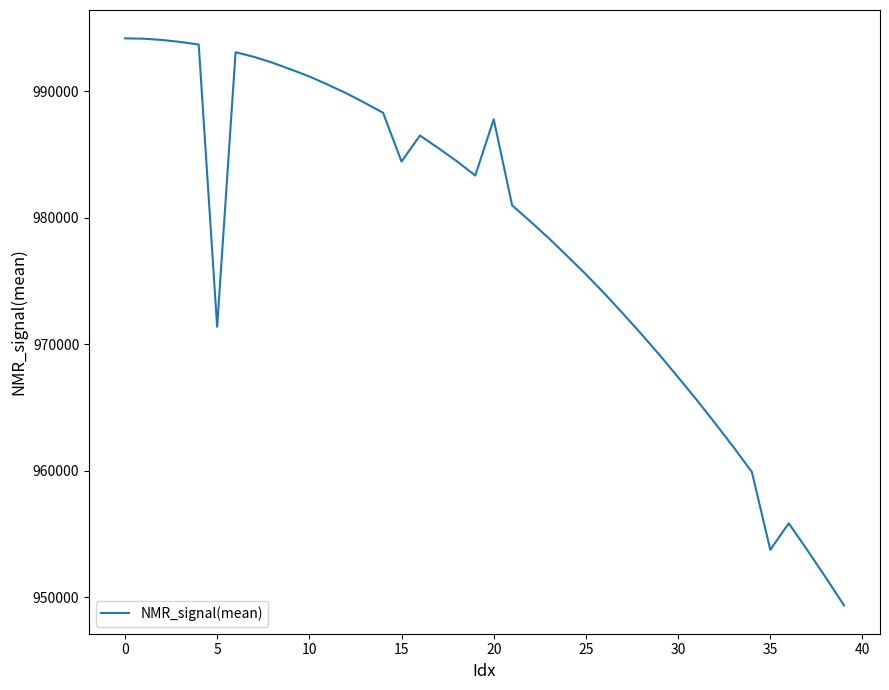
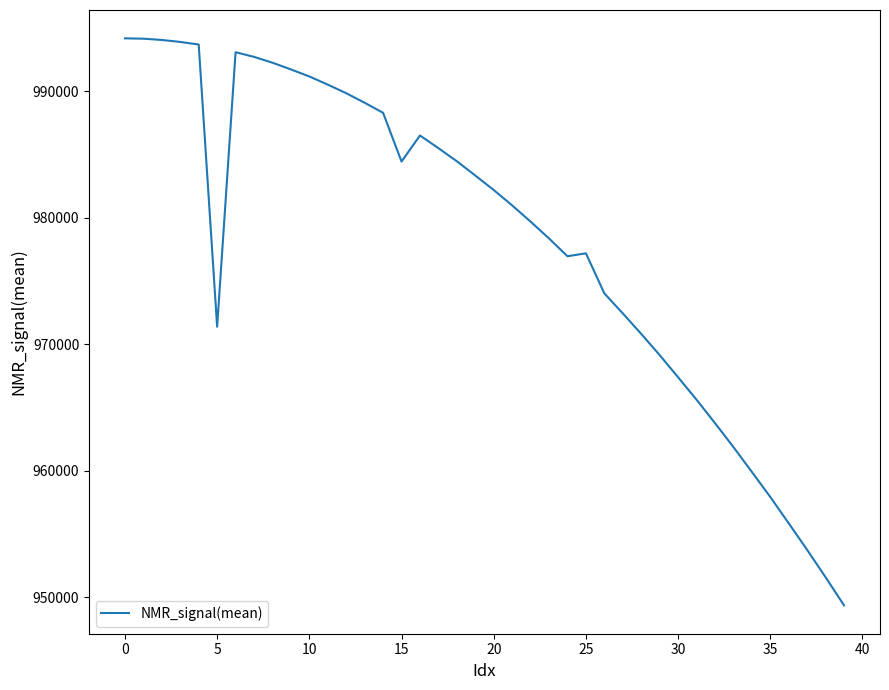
20: 987800 -> 982200
25: 975500 -> 977200
35: 953700 -> 957900
